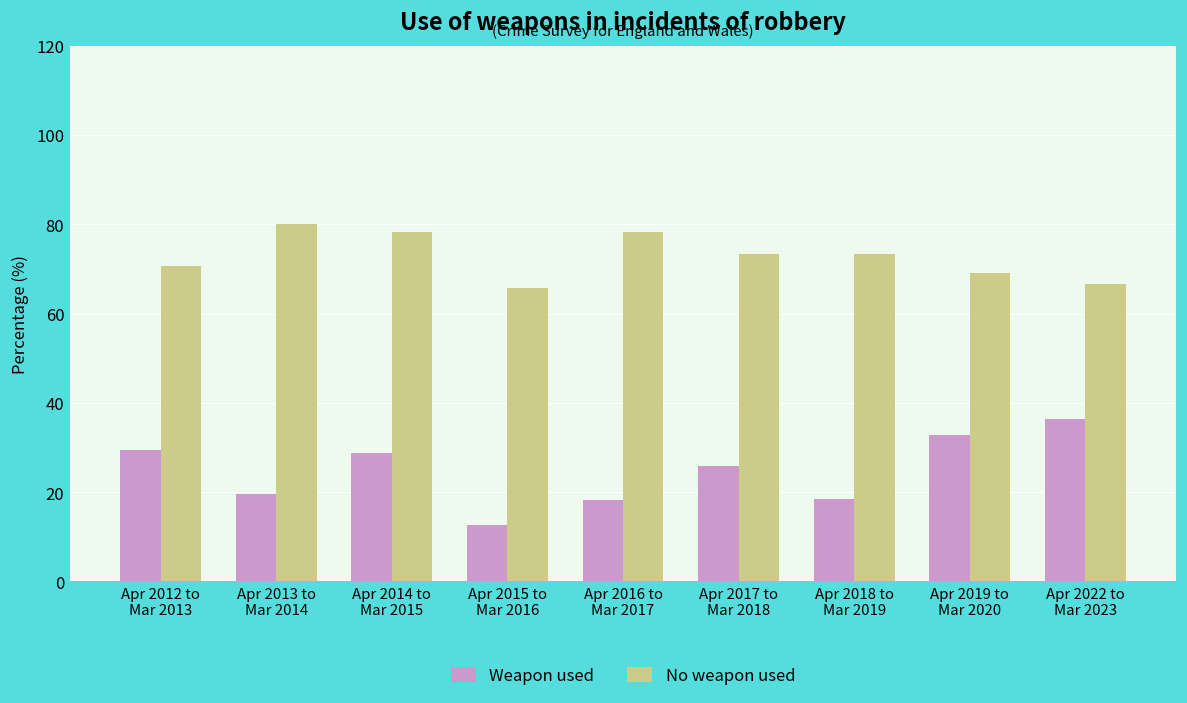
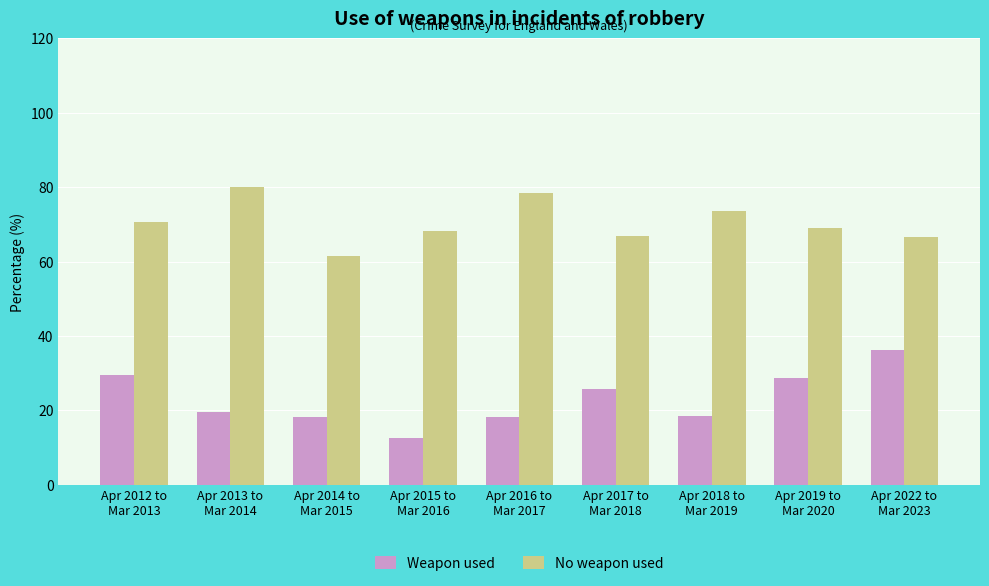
Weapon used, Apr 2014 to Mar 2015: 29 -> 18
No weapon used, Apr 2014 to Mar 2015: 78 -> 62
No weapon used, Apr 2015 to Mar 2016: 66 -> 68
No weapon used, Apr 2017 to Mar 2018: 73 -> 67
Weapon used, Apr 2019 to Mar 2020: 33 -> 29
